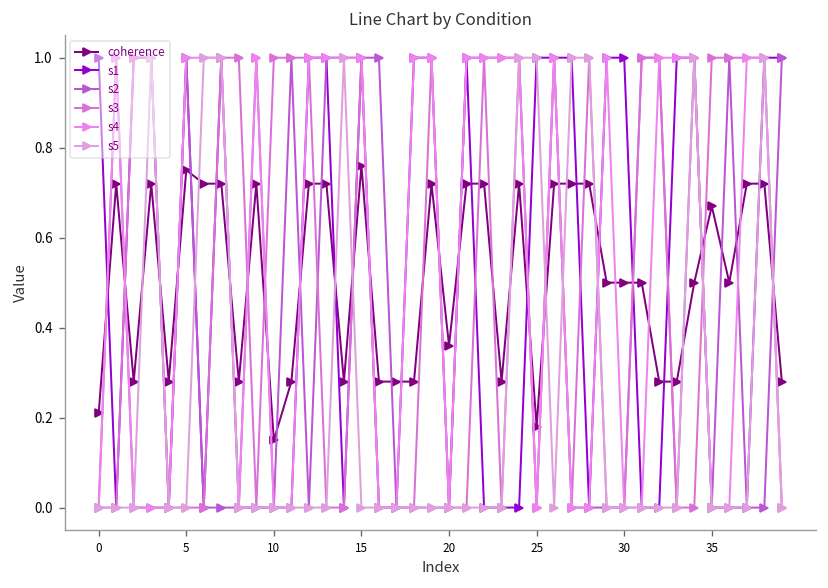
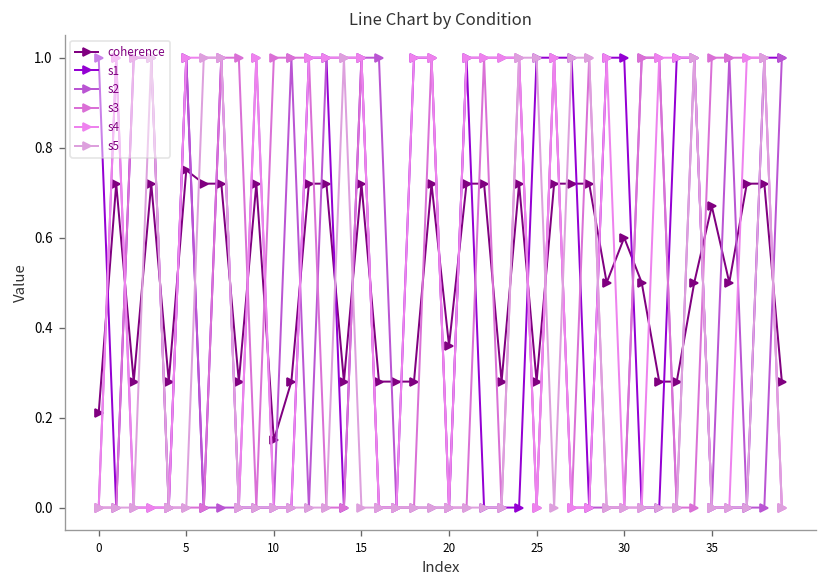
coherence, 15: 0.76 -> 0.72
coherence, 25: 0.18 -> 0.28
coherence, 30: 0.5 -> 0.6
